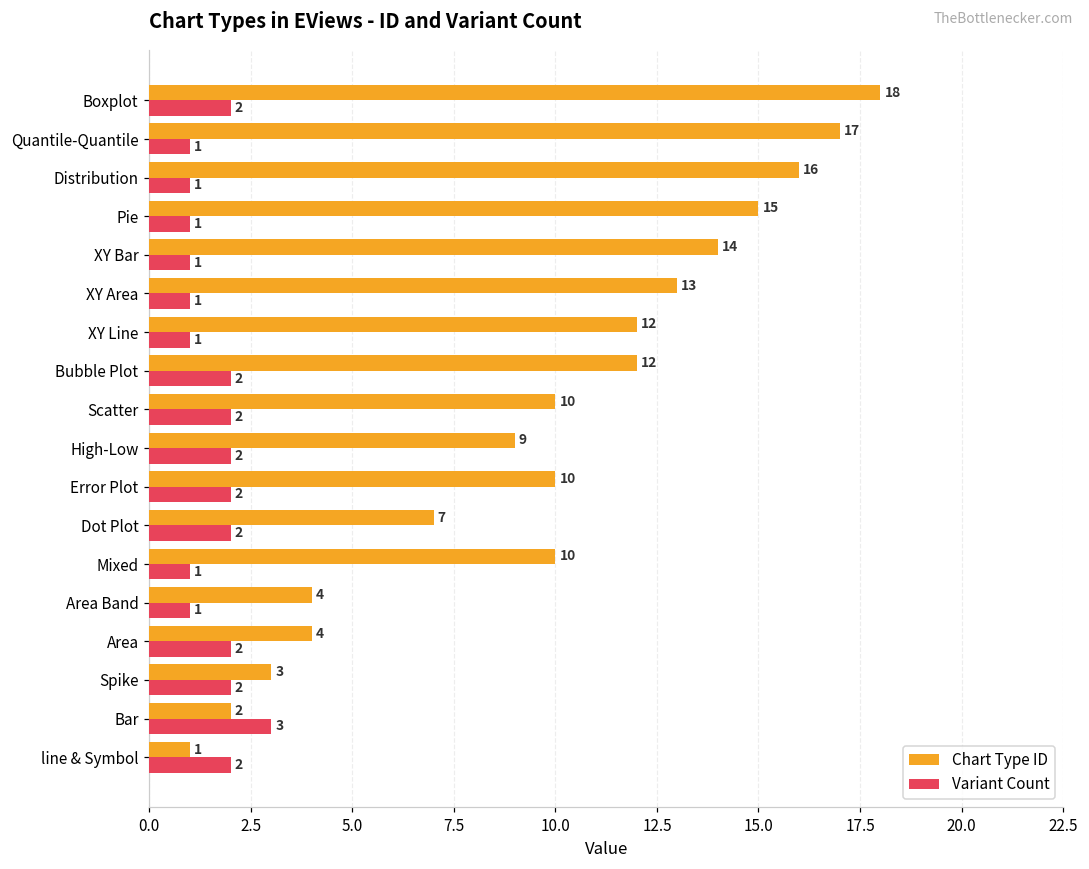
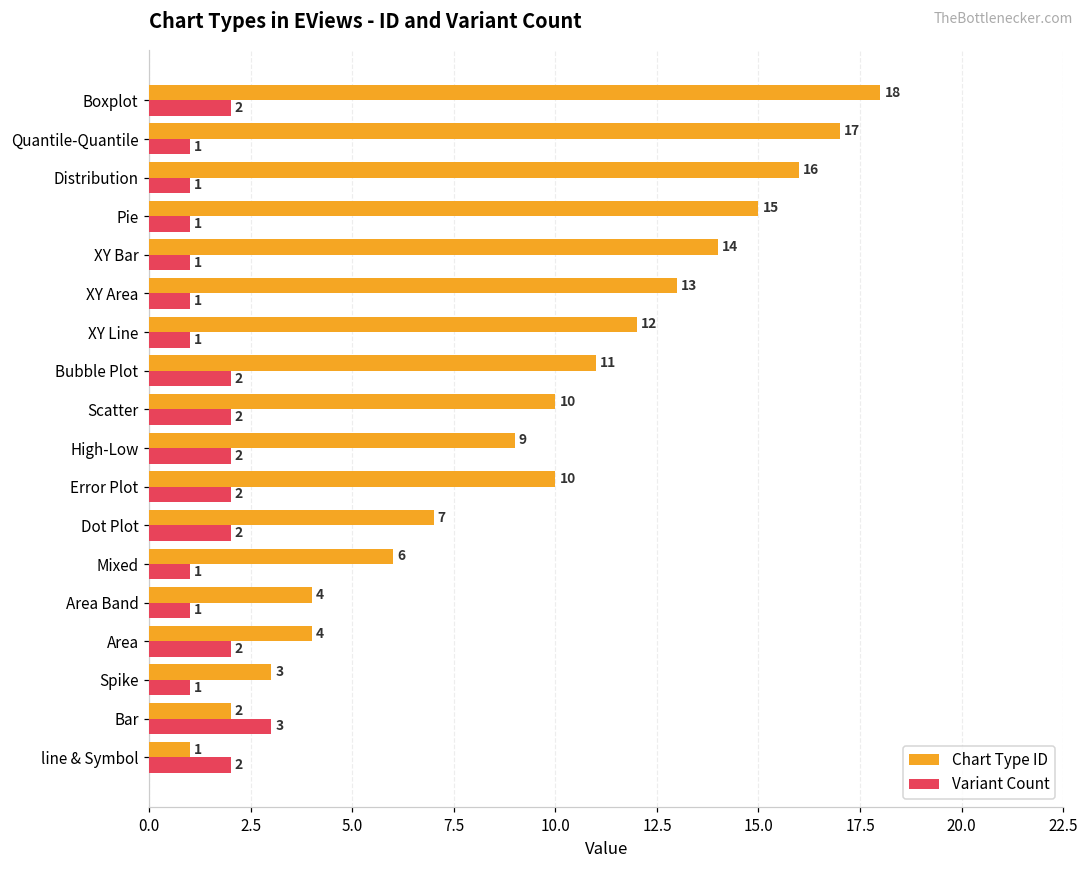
Chart Type ID, Bubble Plot: 12 -> 11
Chart Type ID, Mixed: 10 -> 6
Variant Count, Spike: 2 -> 1
